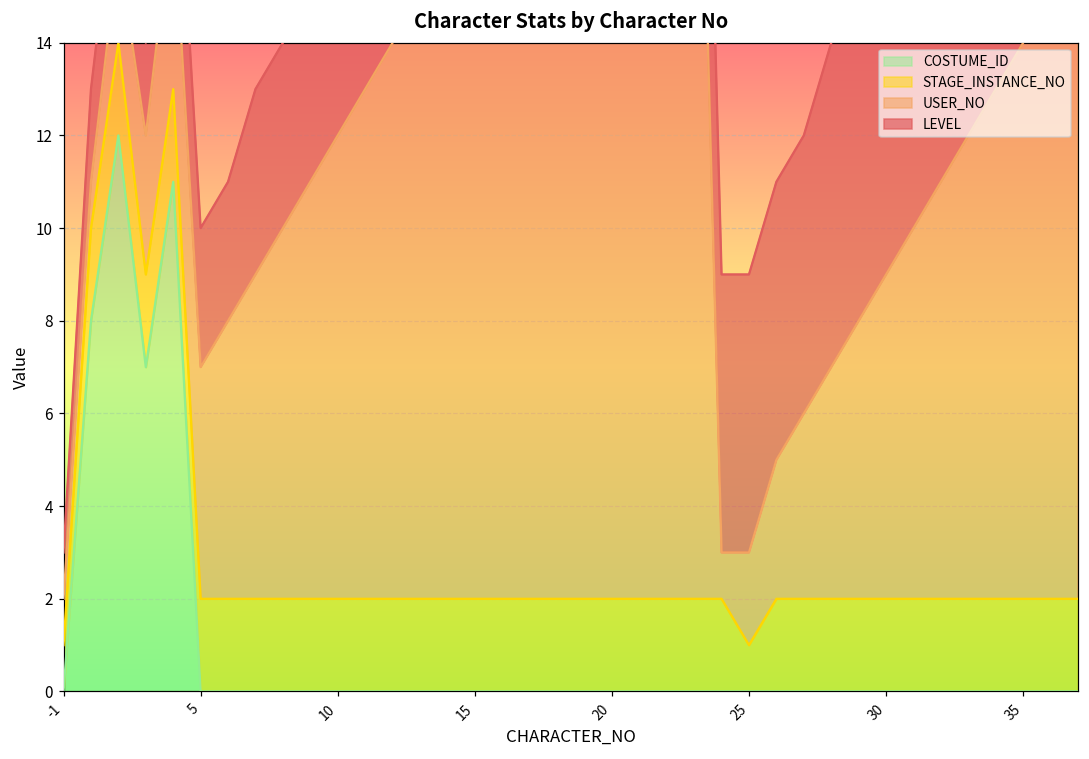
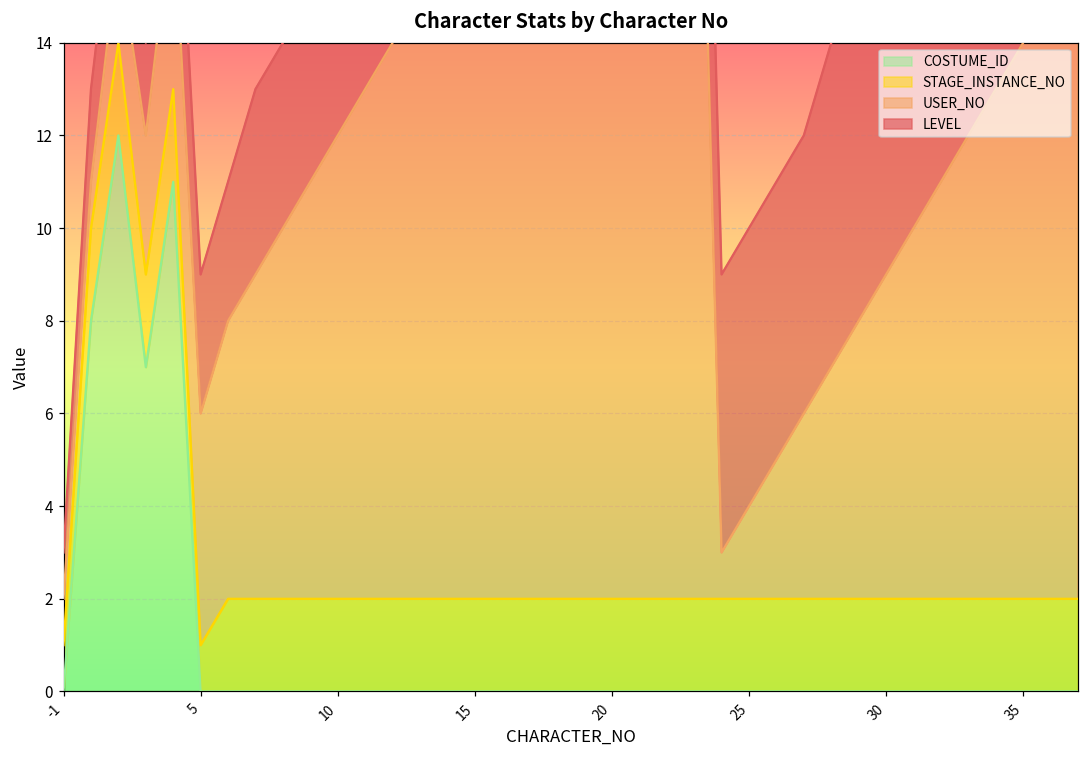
STAGE_INSTANCE_NO, 5: 2 -> 1
STAGE_INSTANCE_NO, 25: 1 -> 2
